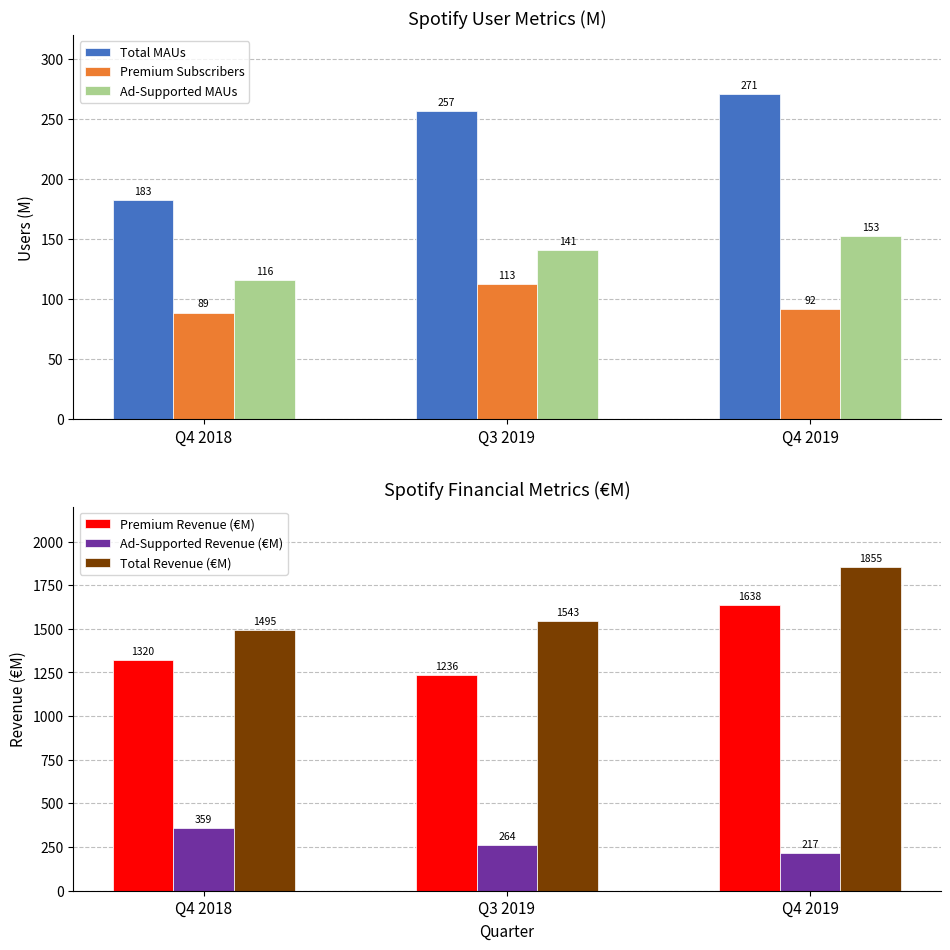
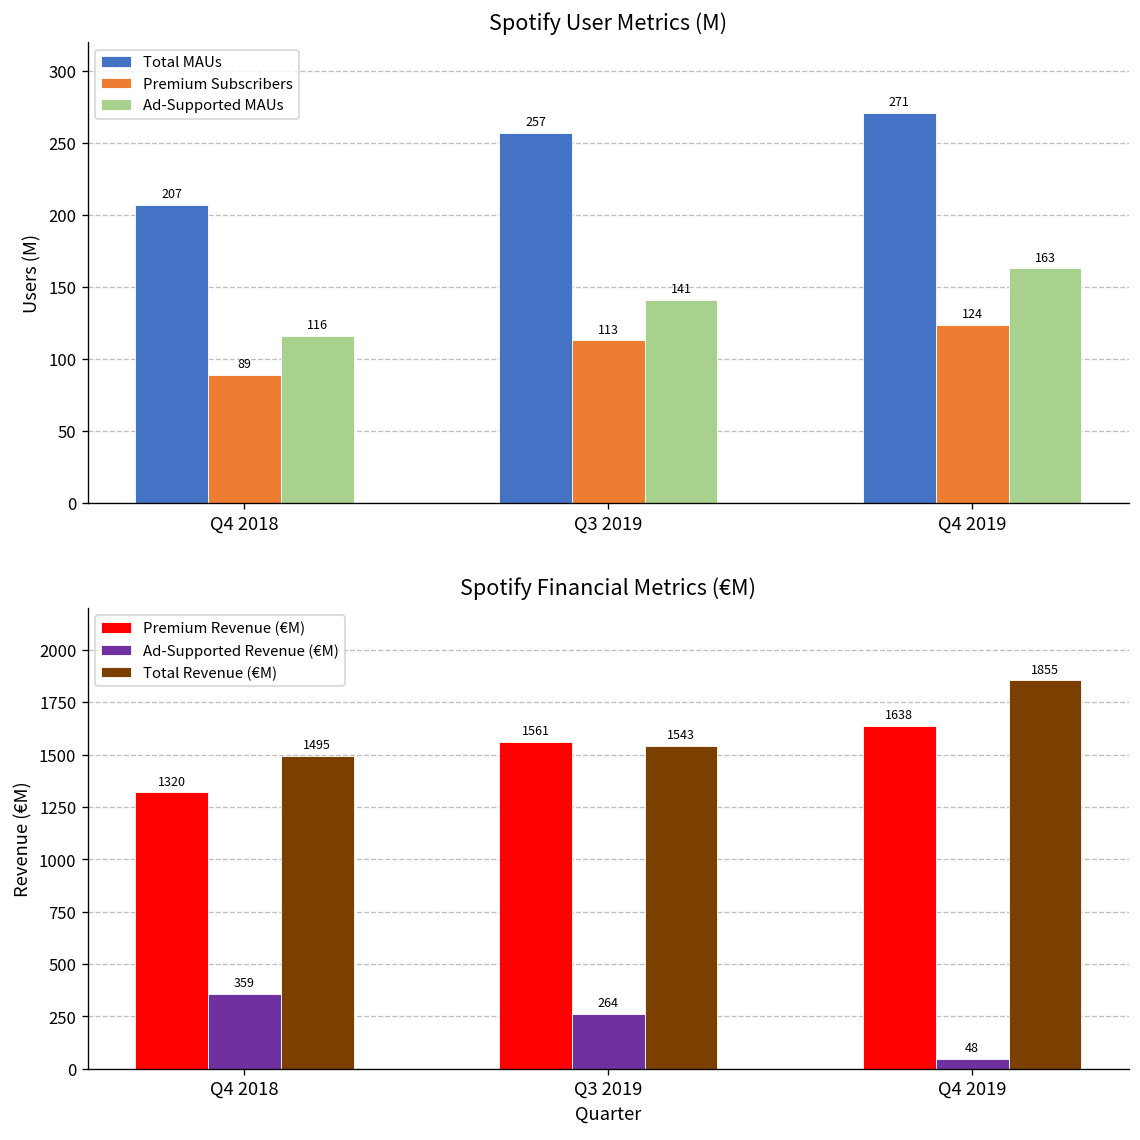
Spotify User Metrics (M), Total MAUs, Q4 2018: 183 -> 207
Spotify User Metrics (M), Premium Subscribers, Q4 2019: 92 -> 124
Spotify User Metrics (M), Ad-Supported MAUs, Q4 2019: 153 -> 163
Spotify Financial Metrics (€M), Premium Revenue (€M), Q3 2019: 1236 -> 1561
Spotify Financial Metrics (€M), Ad-Supported Revenue (€M), Q4 2019: 217 -> 48
